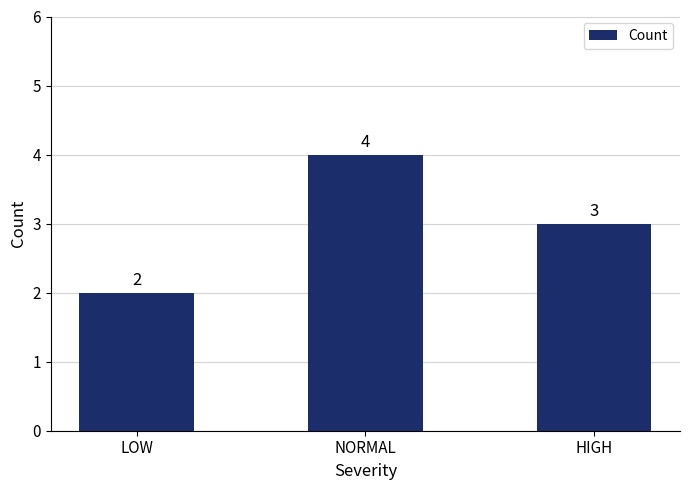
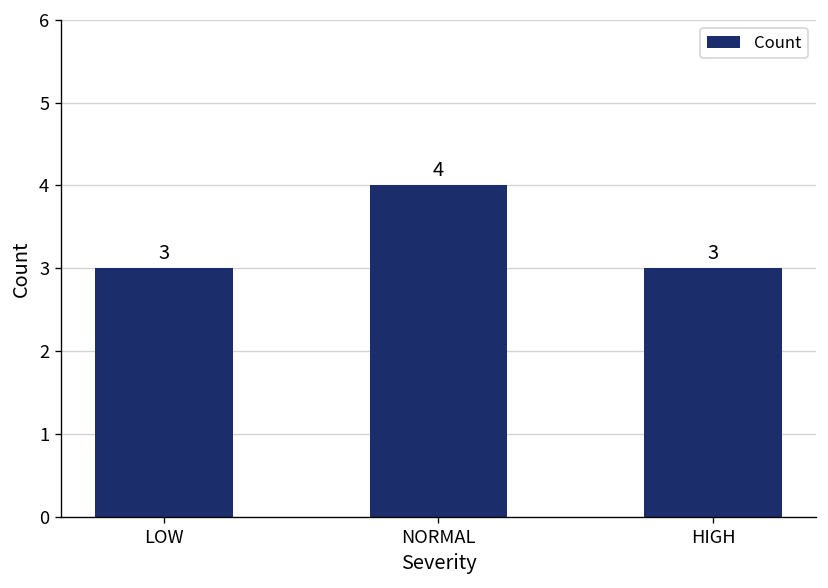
LOW: 2 -> 3
